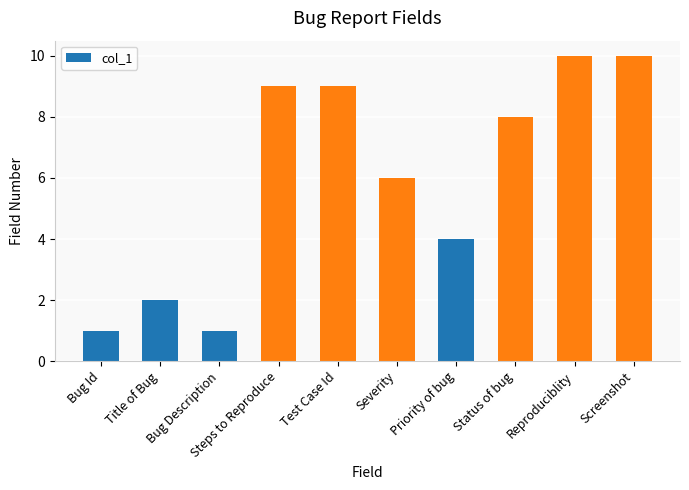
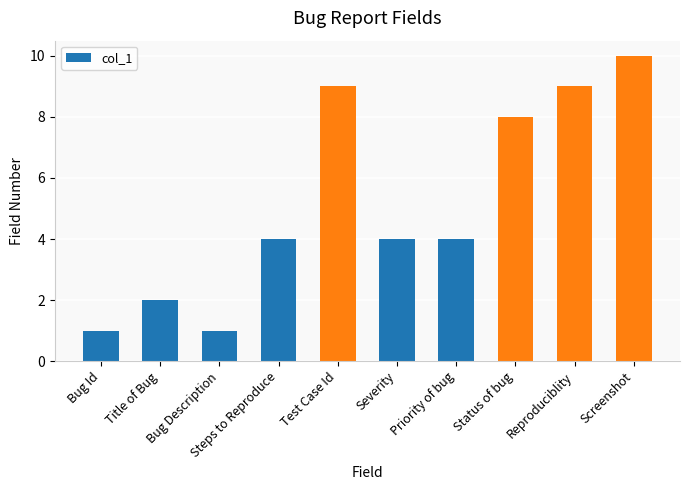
Steps to Reproduce: 9 -> 4
Severity: 6 -> 4
Reproduciblity: 10 -> 9
